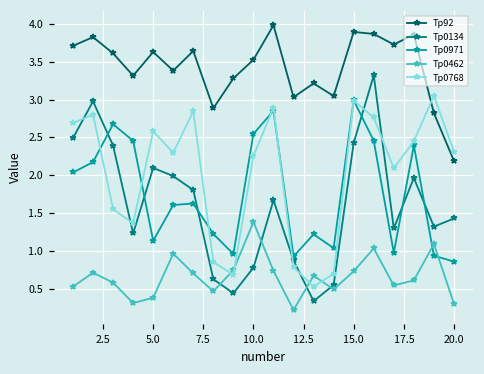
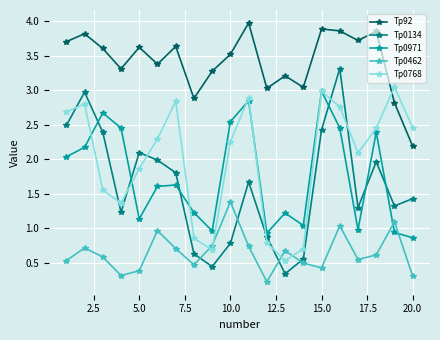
Tp0768, 5.0: 2.6 -> 1.9
Tp0462, 15.0: 0.7 -> 0.4
Tp0768, 20.0: 2.3 -> 2.5
